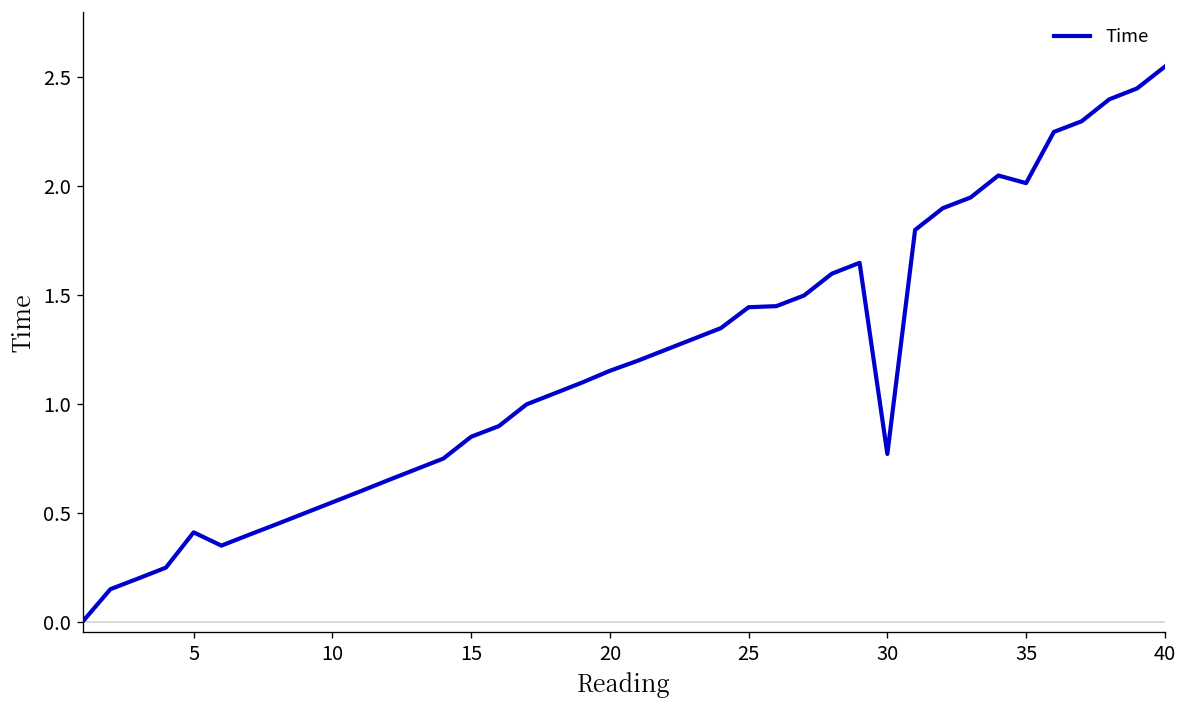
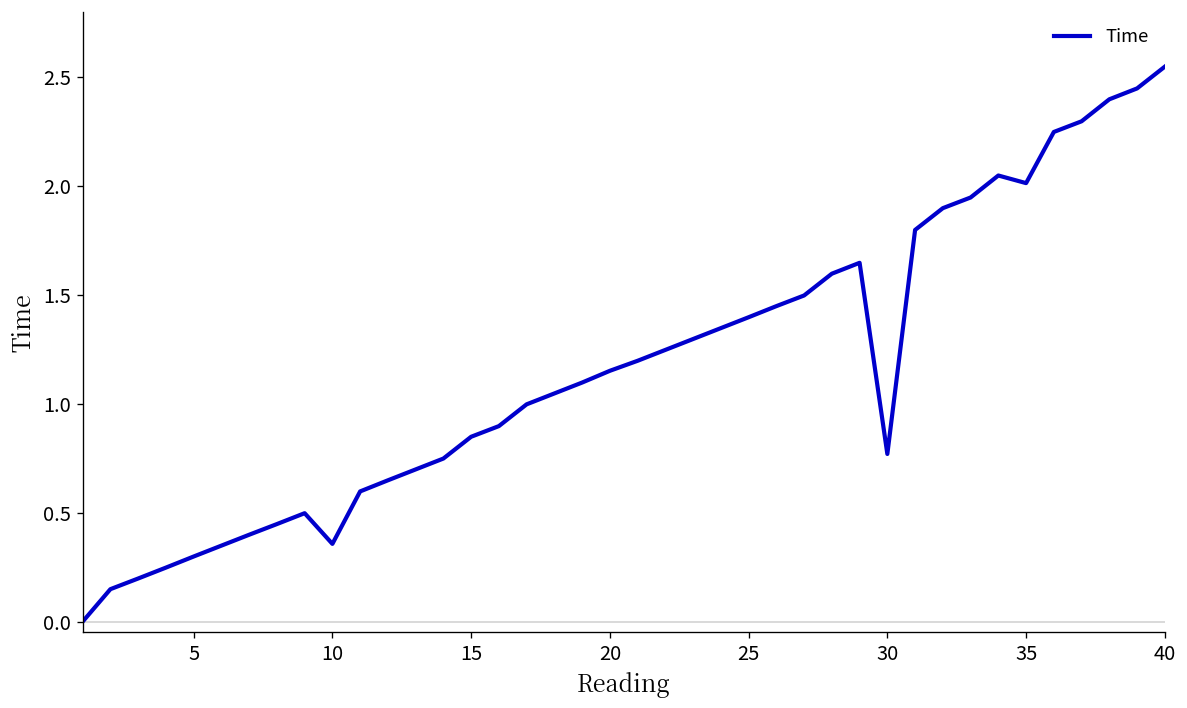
5: 0.41 -> 0.30
10: 0.55 -> 0.36
25: 1.44 -> 1.40
